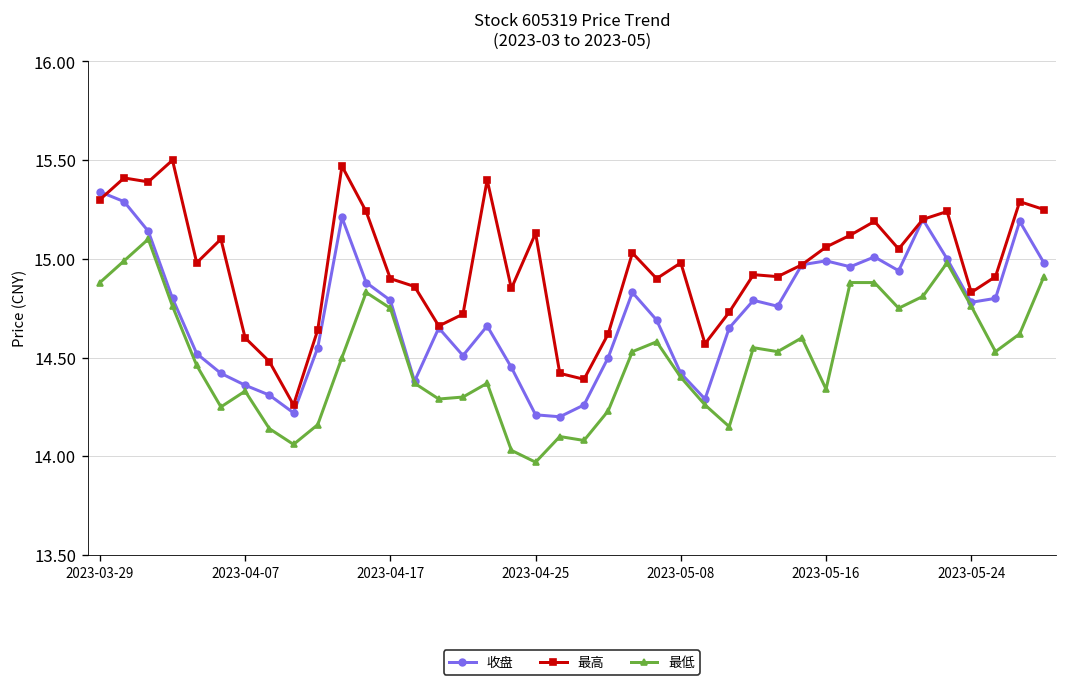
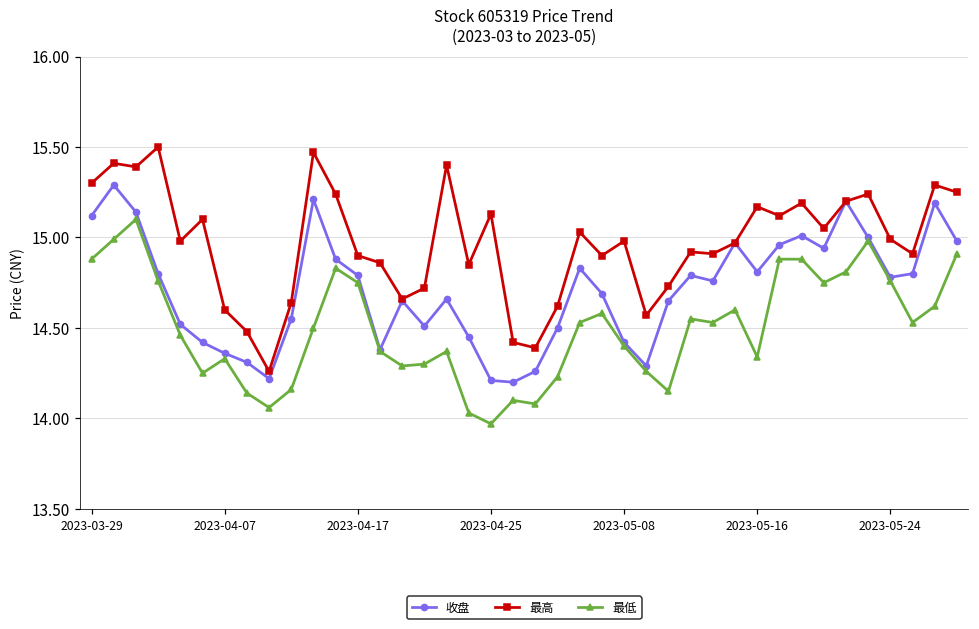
收盘, 2023-03-29: 15.34 -> 15.12
收盘, 2023-05-16: 14.99 -> 14.81
最高, 2023-05-16: 15.06 -> 15.17
最高, 2023-05-24: 14.83 -> 14.99
